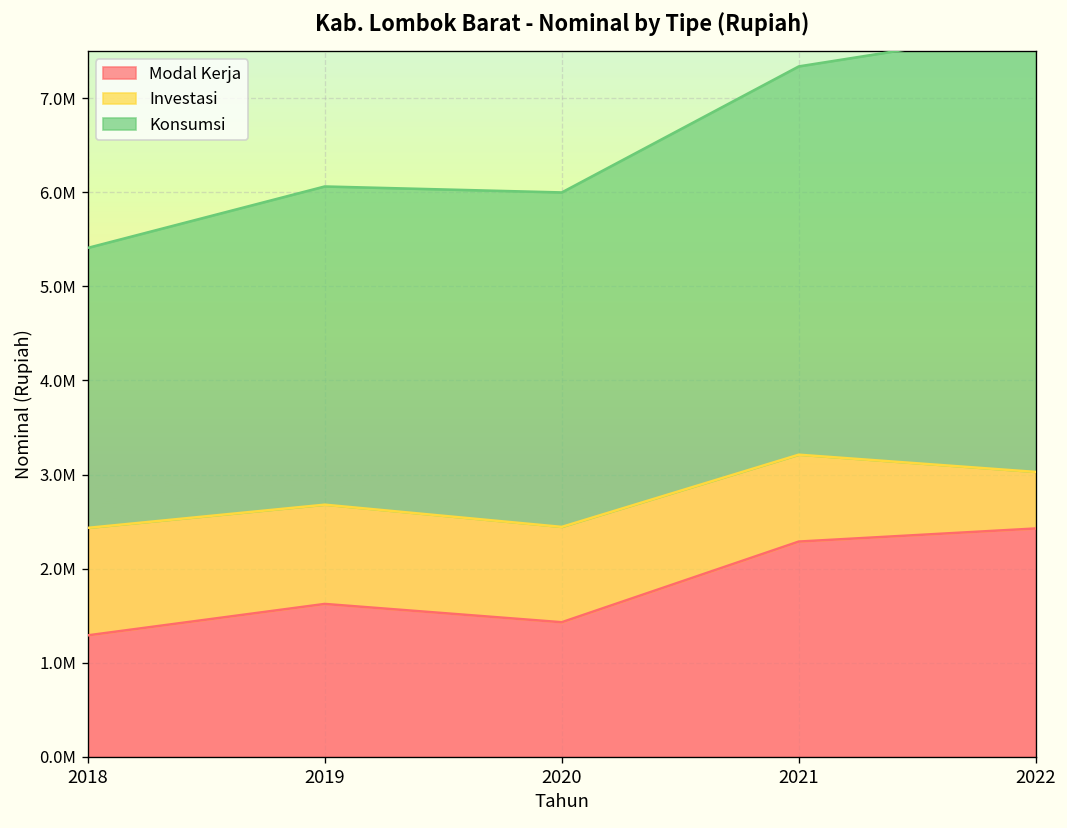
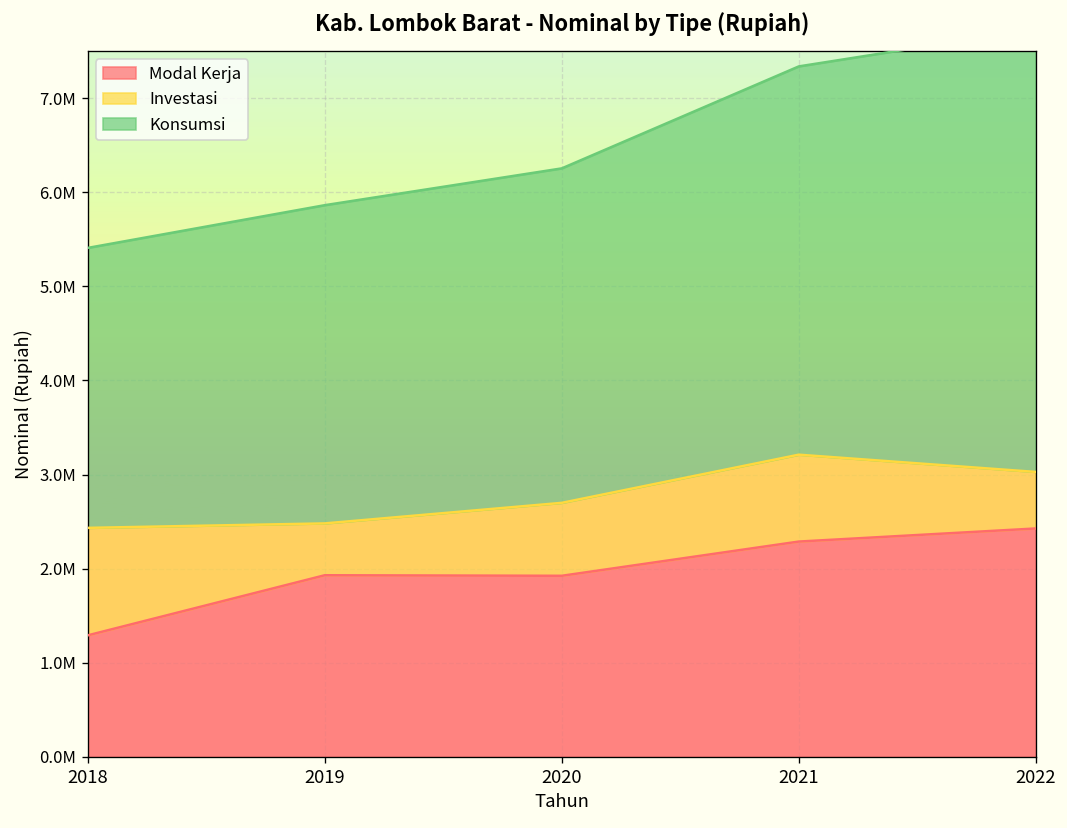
Modal Kerja, 2019: 1600000 -> 1900000
Investasi, 2019: 1100000 -> 600000
Modal Kerja, 2020: 1400000 -> 1900000
Investasi, 2020: 1000000 -> 800000
